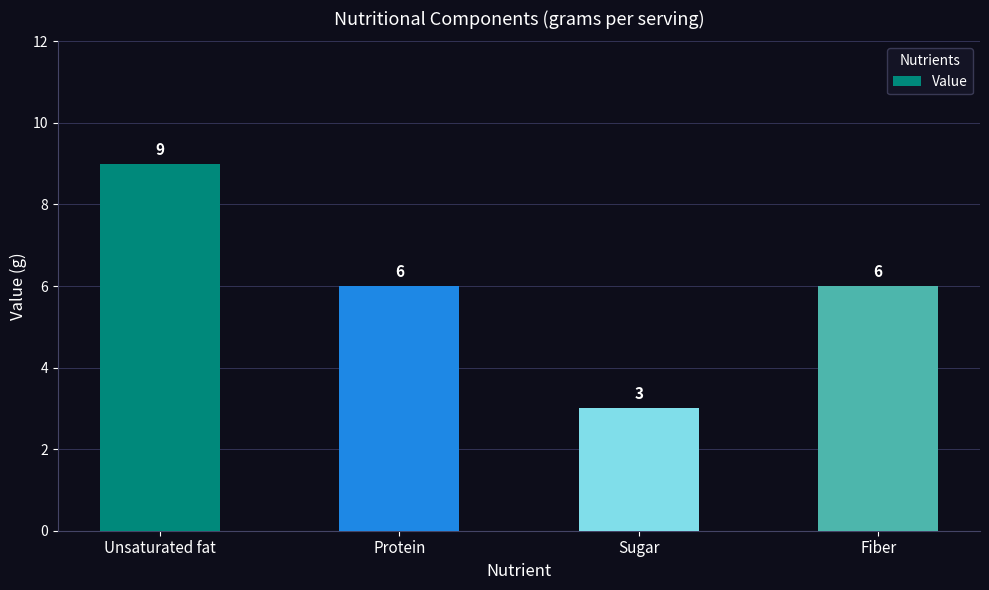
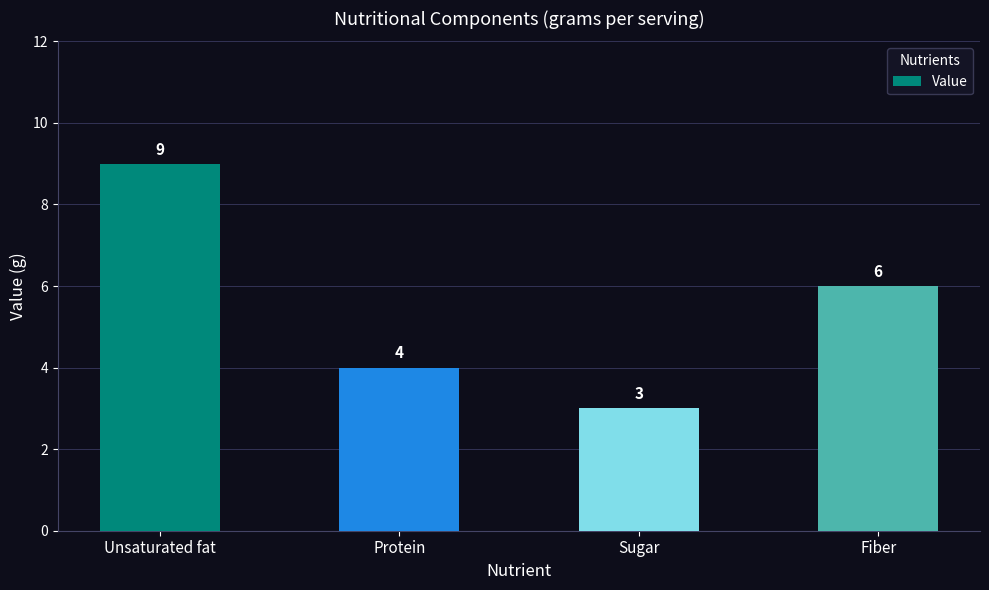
Protein: 6 -> 4
